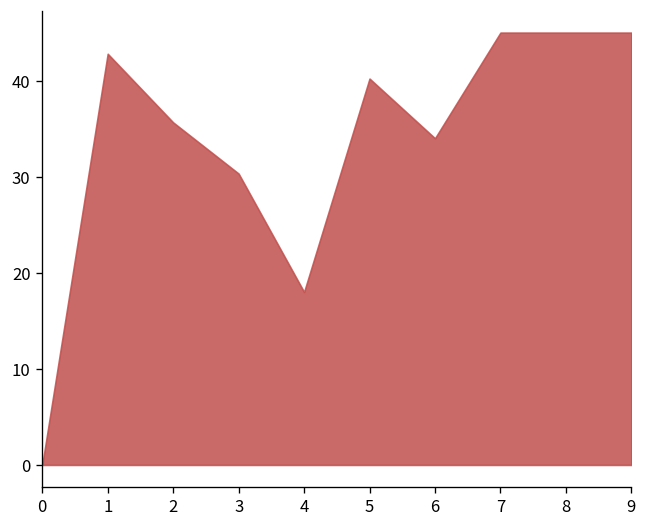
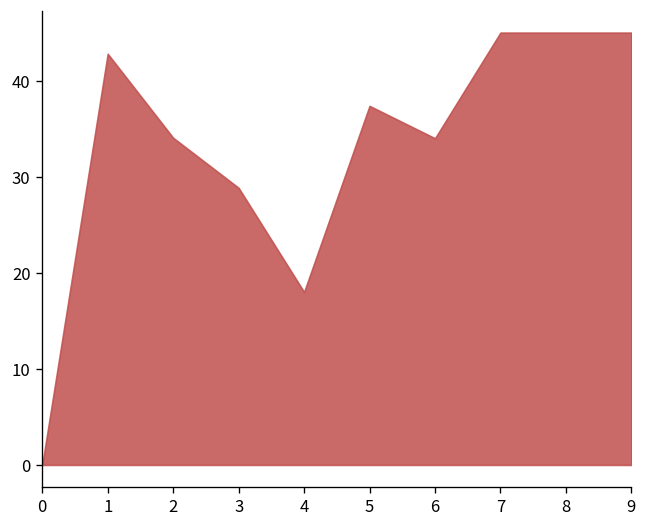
2: 36 -> 34
3: 30 -> 29
5: 40 -> 37
